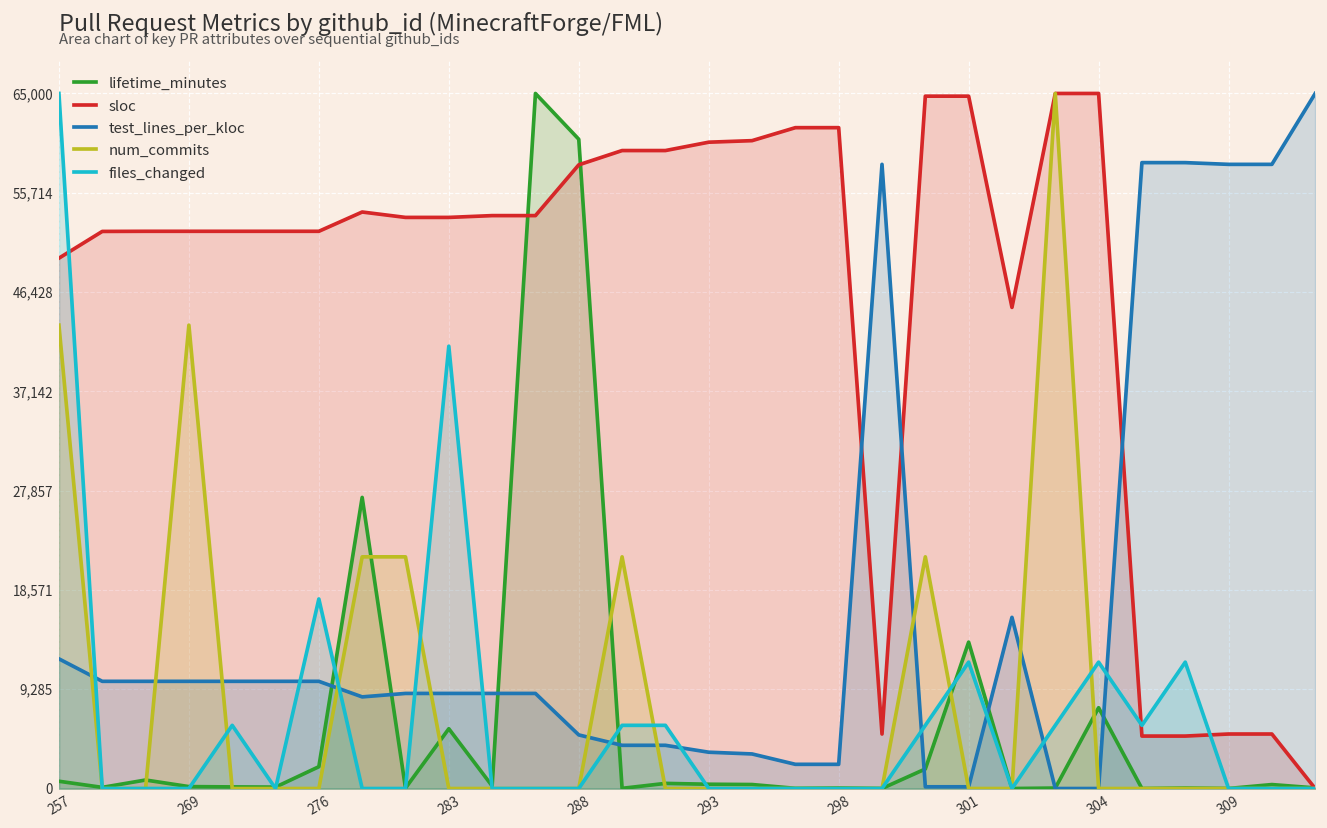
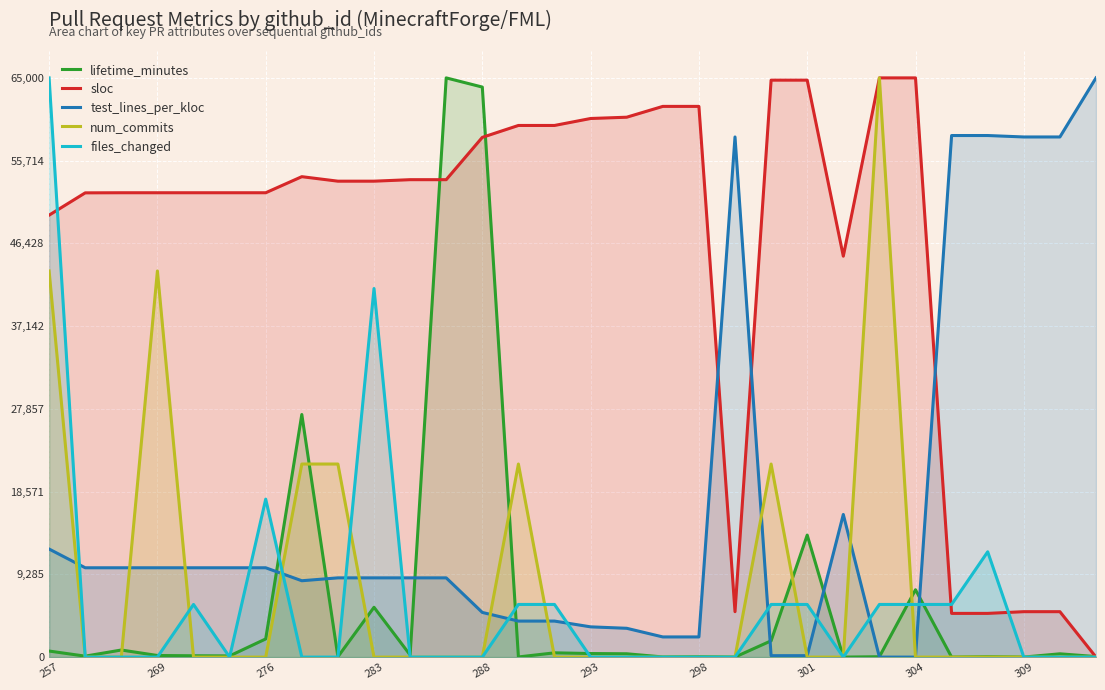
lifetime_minutes, 288: 61,000 -> 64,000
files_changed, 301: 12,000 -> 6,000
files_changed, 304: 12,000 -> 6,000
